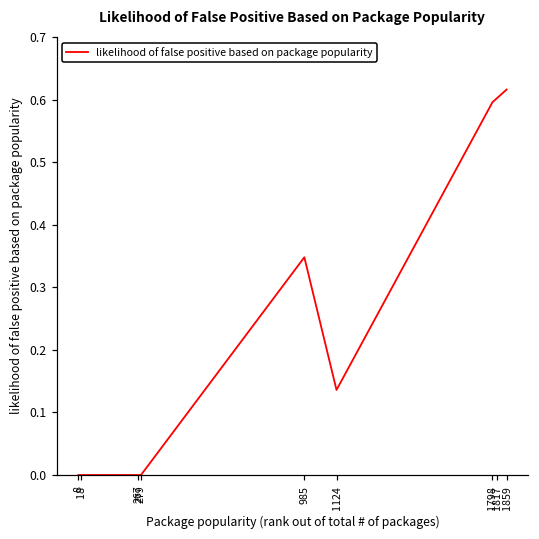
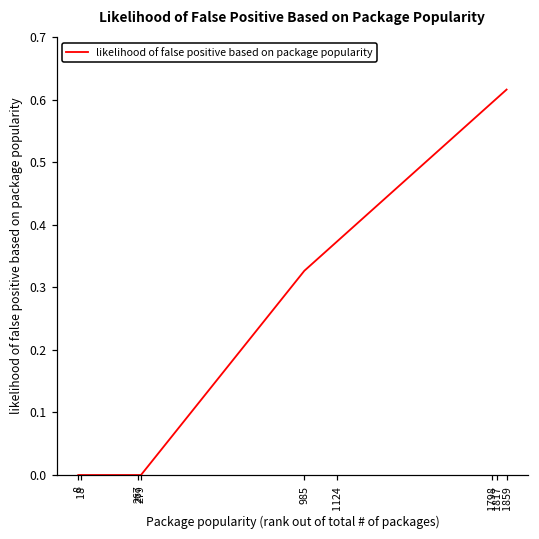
985: 0.35 -> 0.33
1124: 0.14 -> 0.37
